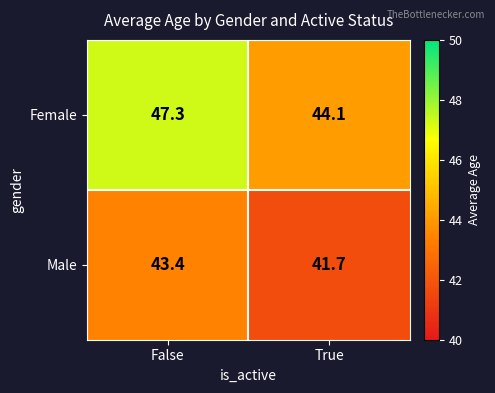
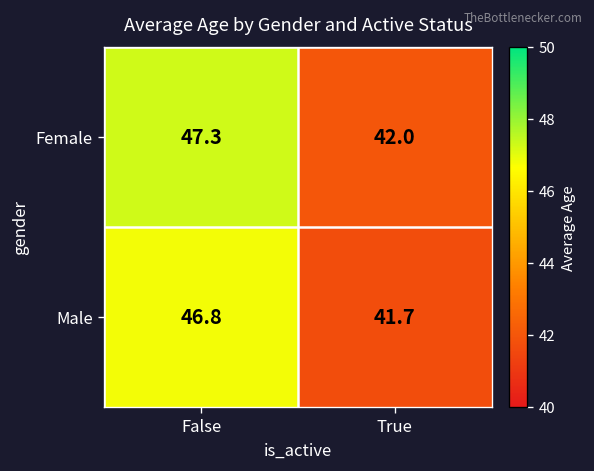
Female, True: 44.1 -> 42.0
Male, False: 43.4 -> 46.8
